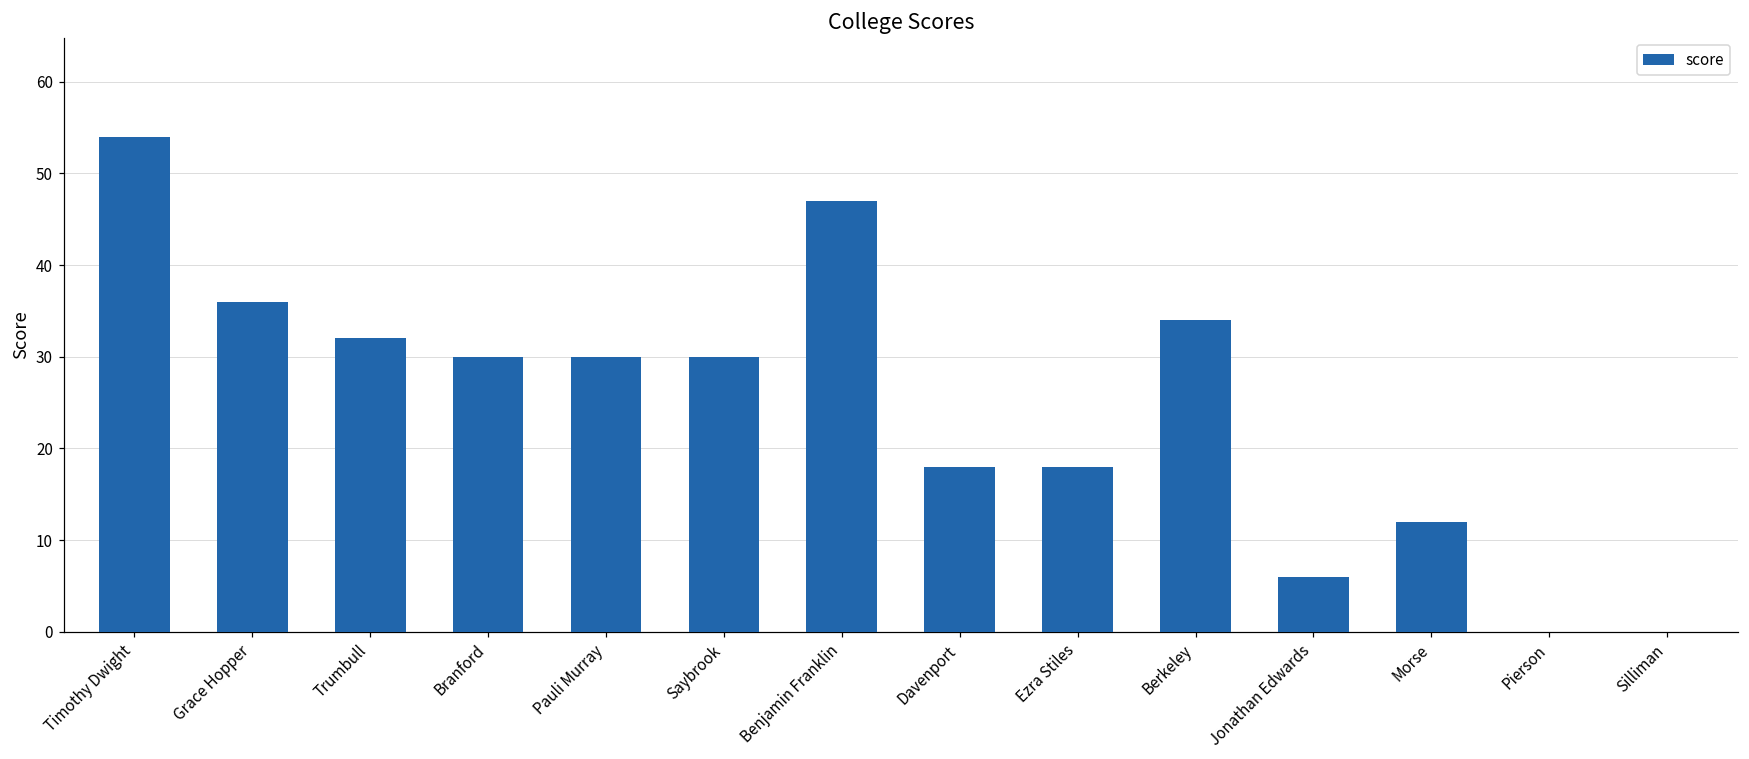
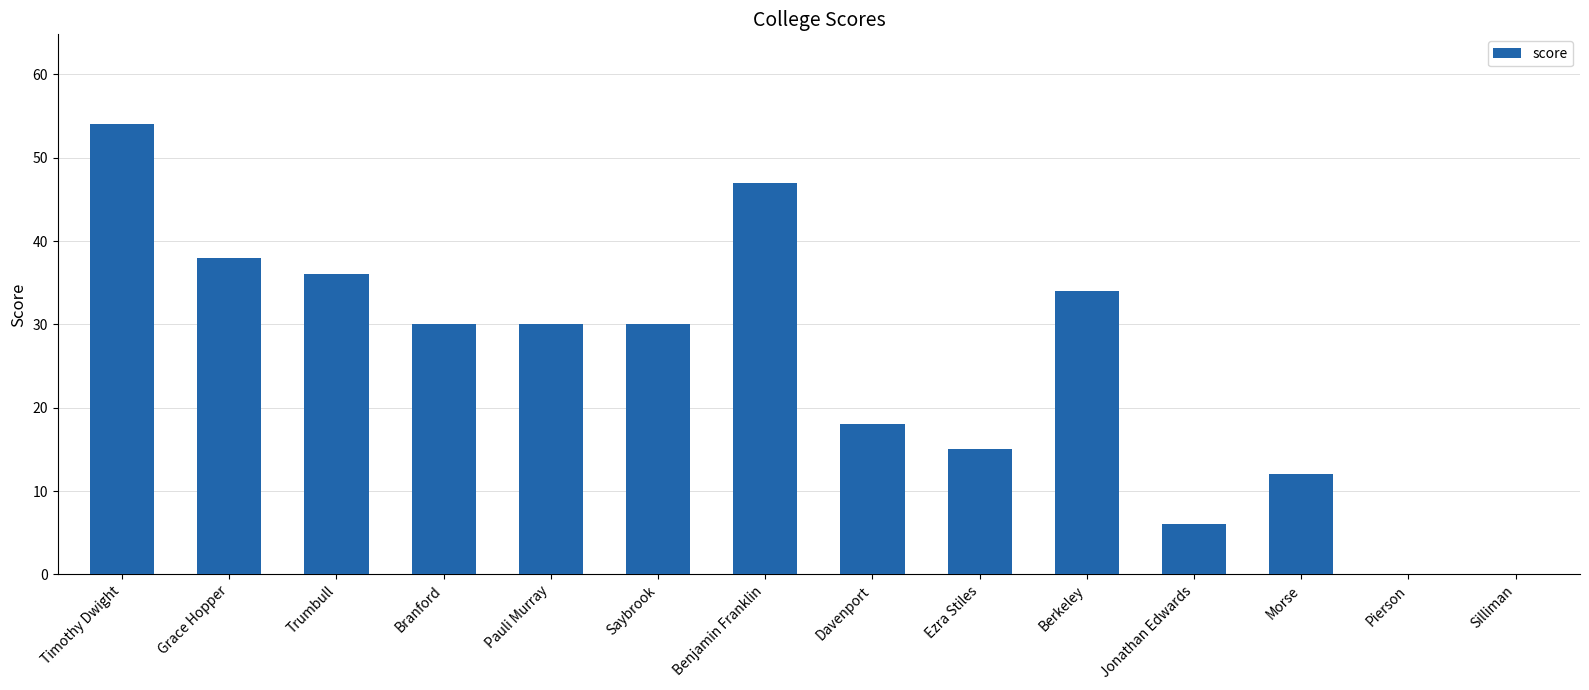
Grace Hopper: 36 -> 38
Trumbull: 32 -> 36
Ezra Stiles: 18 -> 15
